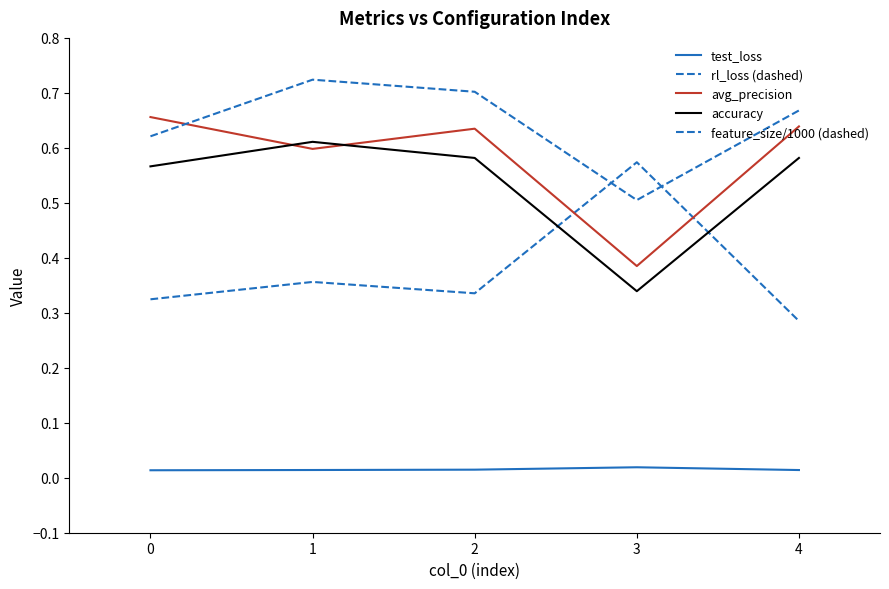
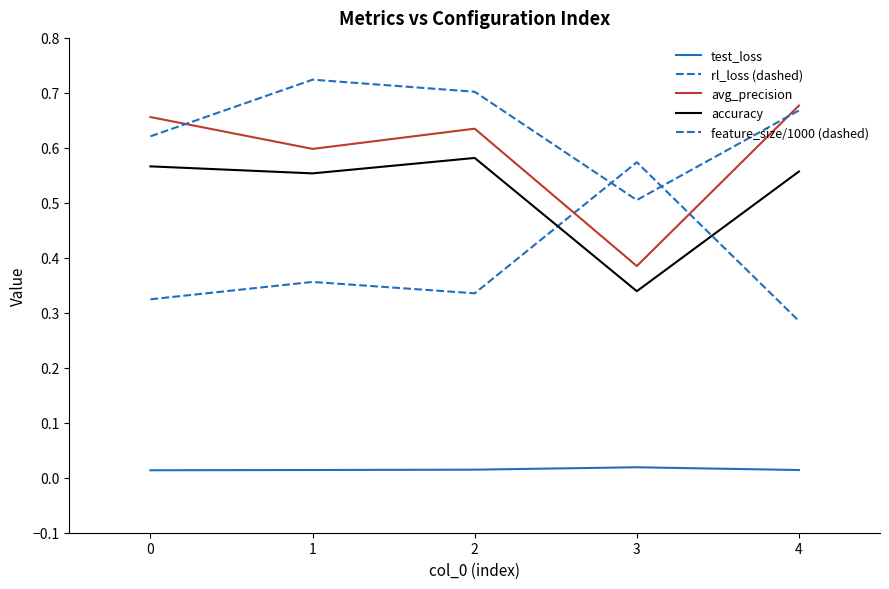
accuracy, 1: 0.61 -> 0.55
avg_precision, 4: 0.64 -> 0.68
accuracy, 4: 0.58 -> 0.56
